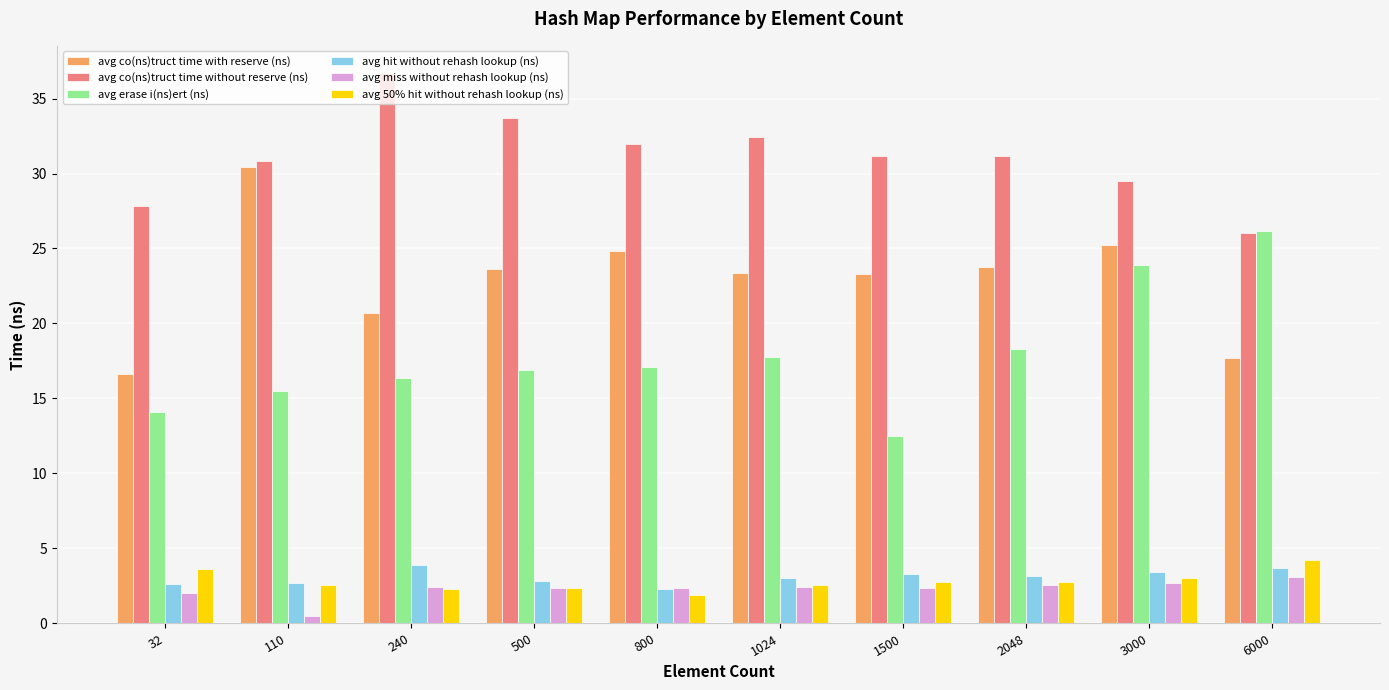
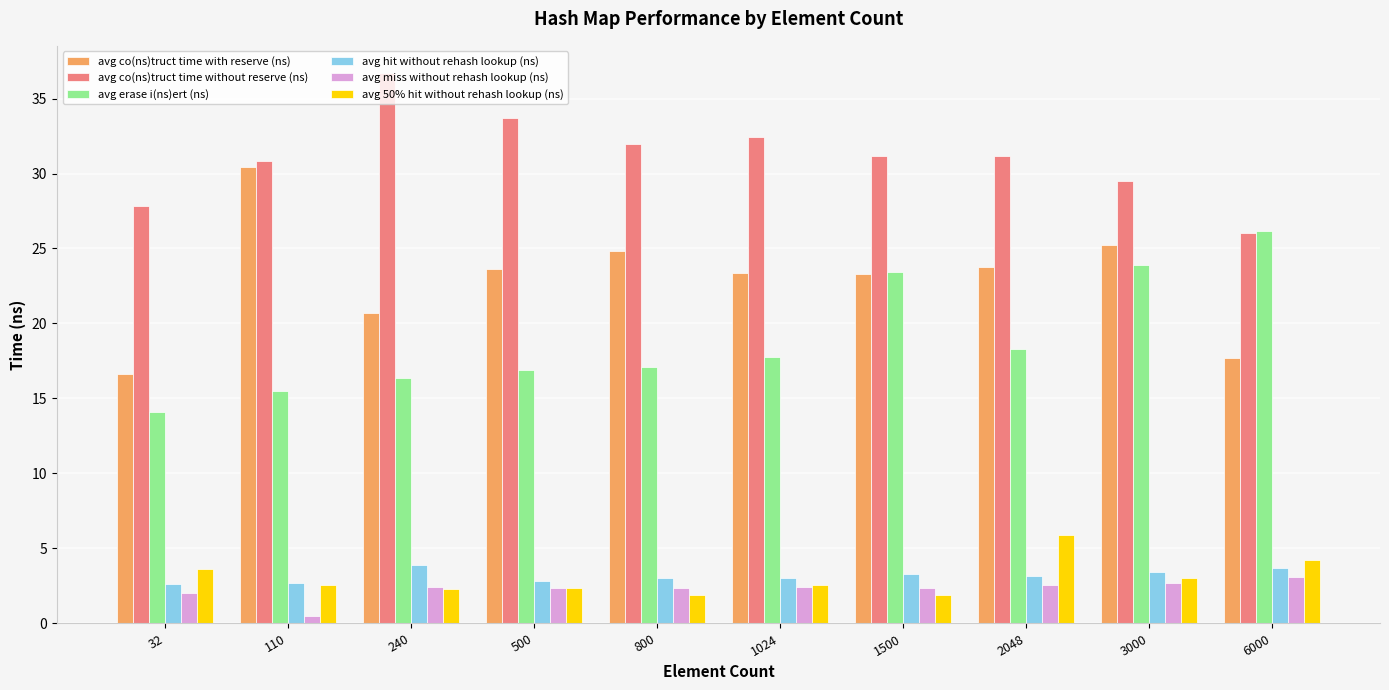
avg hit without rehash lookup (ns), 800: 2.3 -> 3.0
avg erase i(ns)ert (ns), 1500: 12.5 -> 23.4
avg 50% hit without rehash lookup (ns), 1500: 2.8 -> 1.9
avg 50% hit without rehash lookup (ns), 2048: 2.7 -> 5.9
